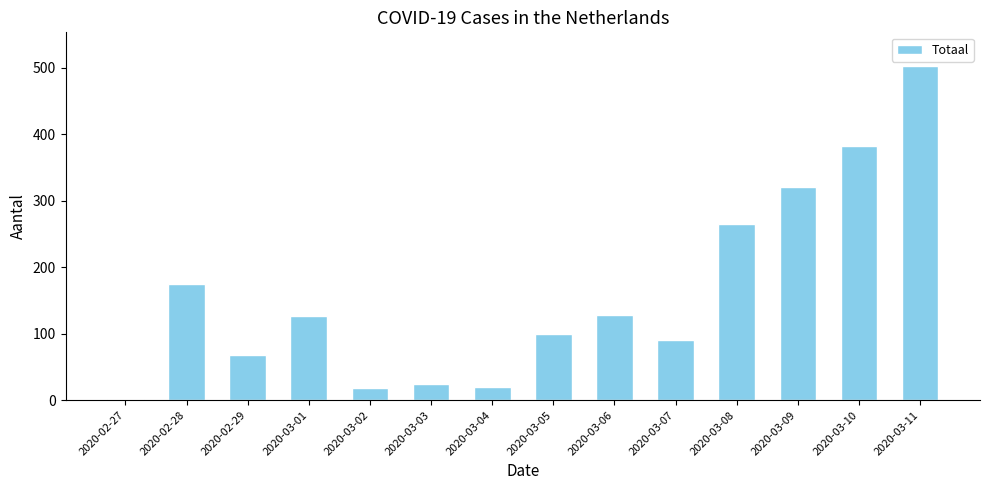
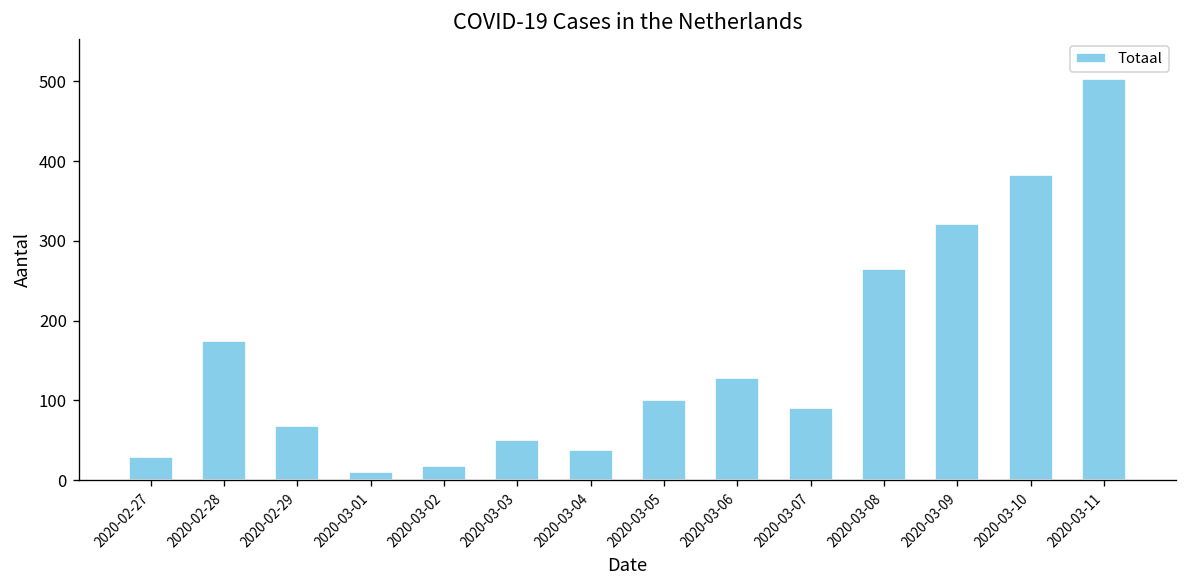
2020-02-27: 0 -> 30
2020-03-01: 130 -> 10
2020-03-03: 20 -> 50
2020-03-04: 20 -> 40
